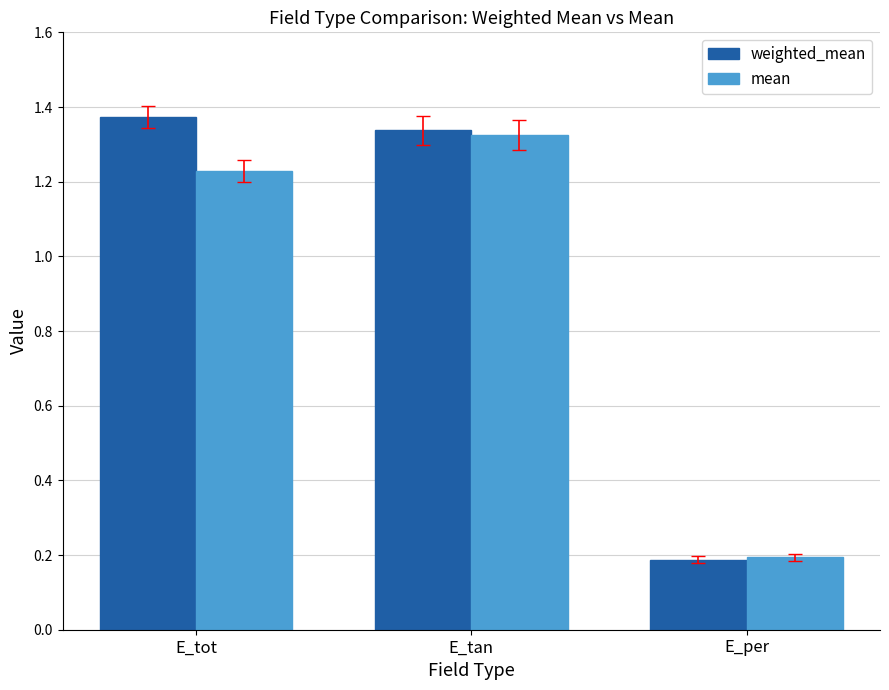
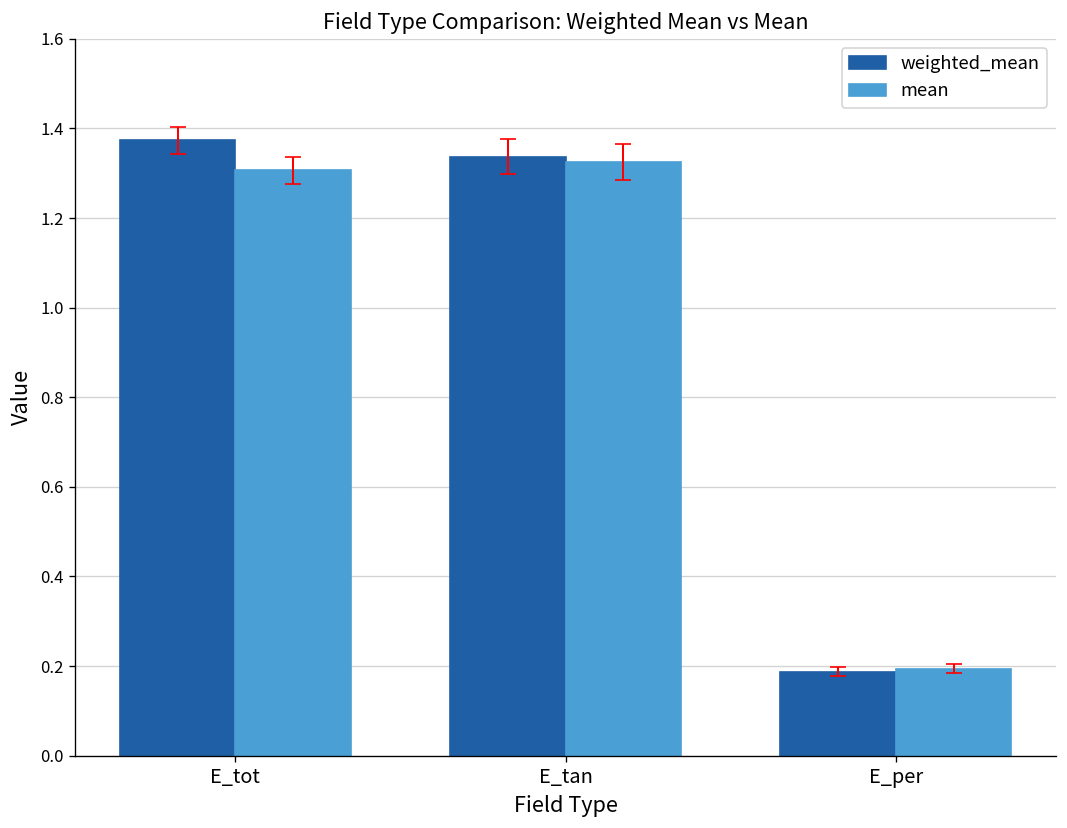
mean, E_tot: 1.23 -> 1.31
